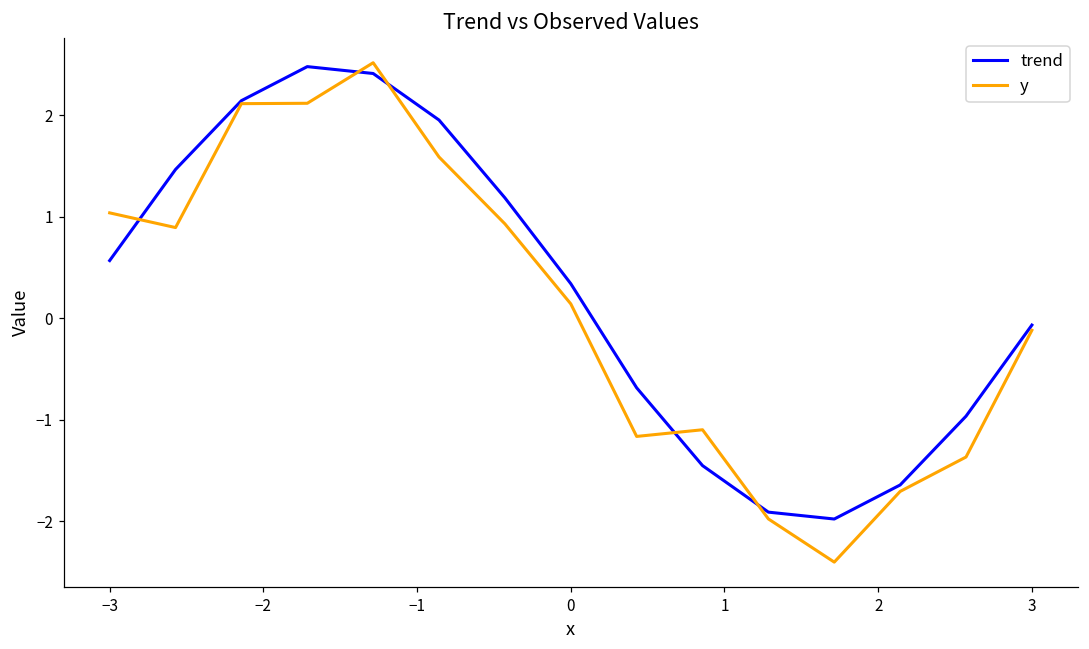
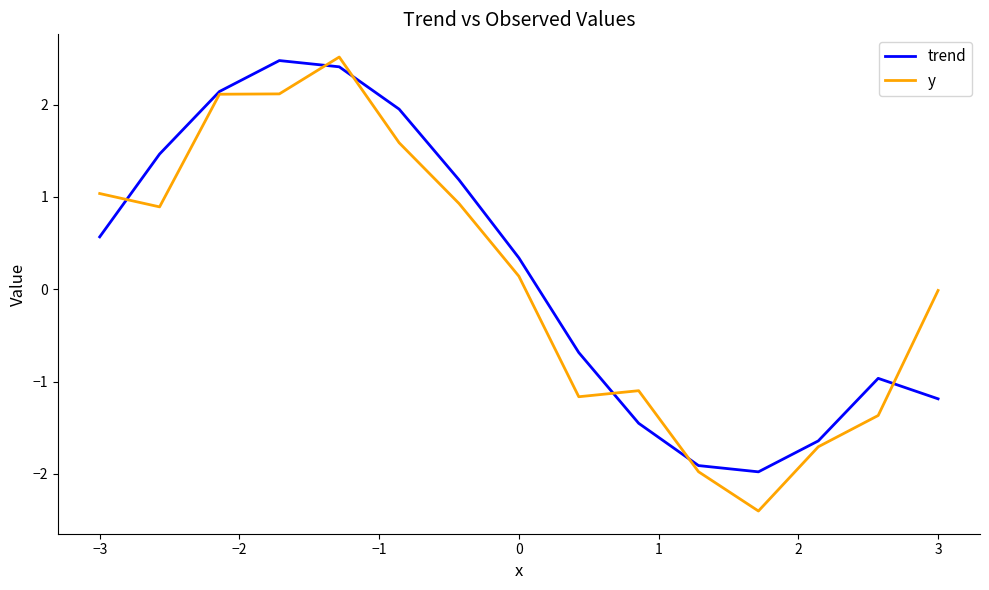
trend, 3: -0.1 -> -1.2
y, 3: -0.1 -> 0.0
